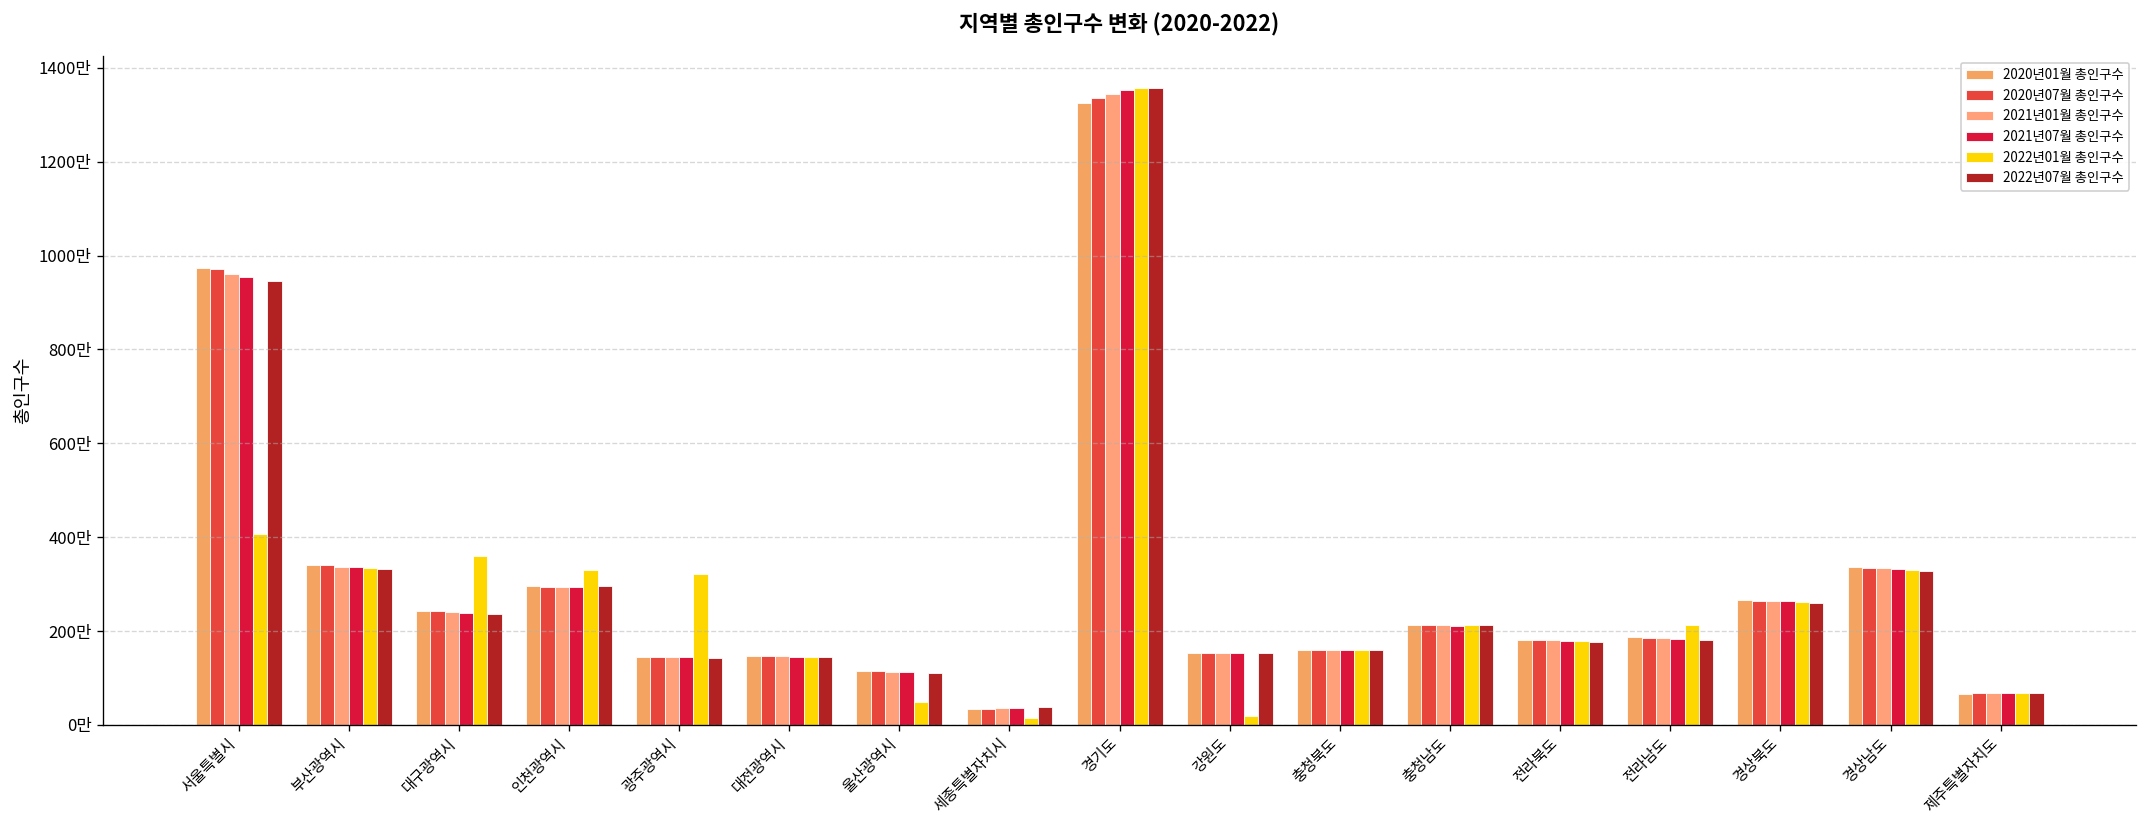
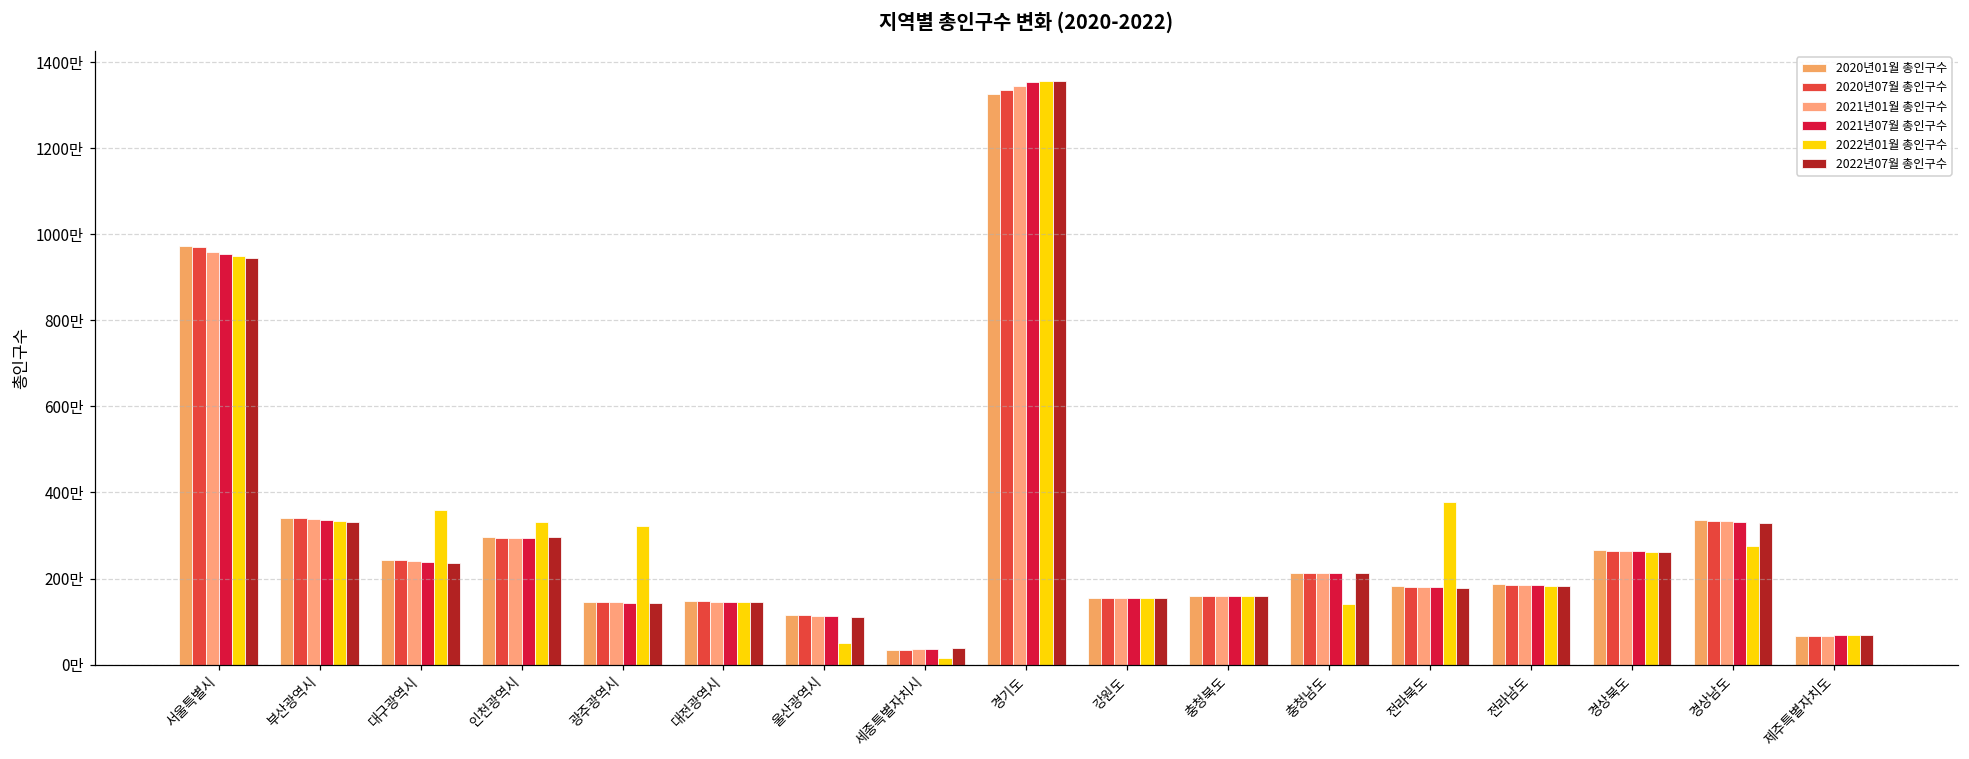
2022년01월 총인구수, 서울특별시: 410만 -> 950만
2022년01월 총인구수, 강원도: 20만 -> 150만
2022년01월 총인구수, 충청남도: 210만 -> 140만
2022년01월 총인구수, 전라북도: 180만 -> 380만
2022년01월 총인구수, 전라남도: 210만 -> 180만
2022년01월 총인구수, 경상남도: 330만 -> 270만
